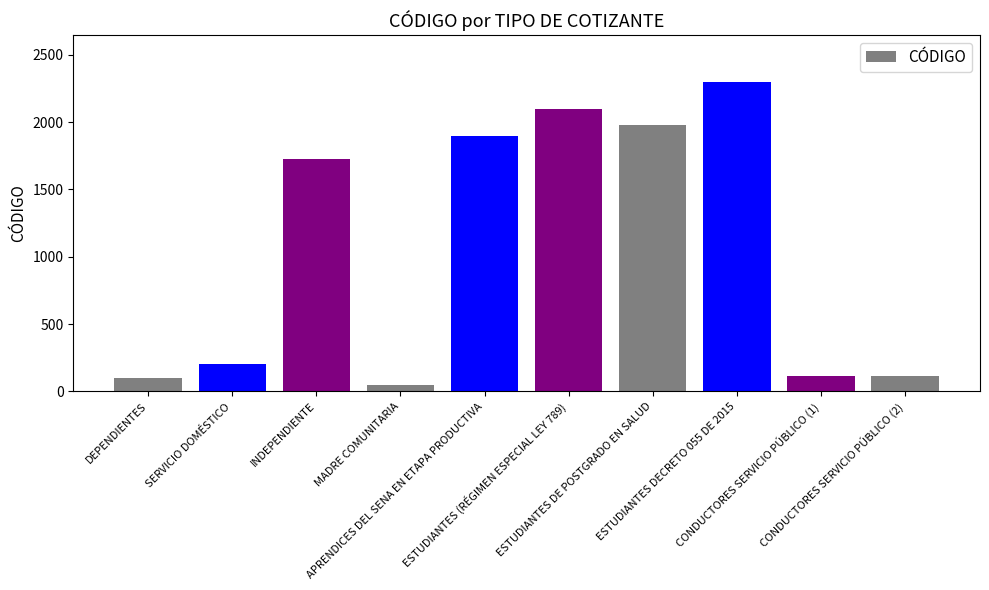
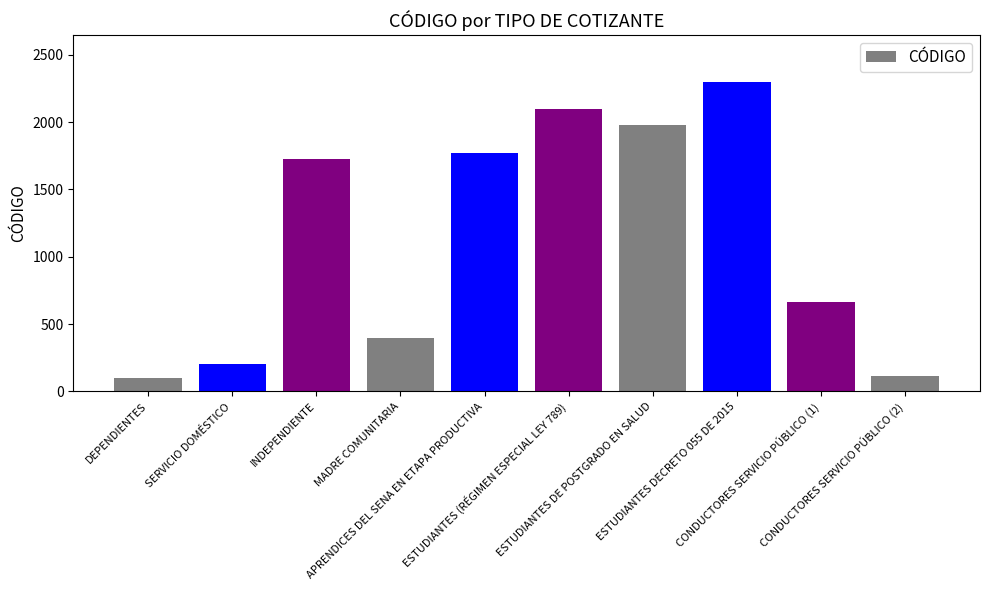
MADRE COMUNITARIA: 50 -> 400
APRENDICES DEL SENA EN ETAPA PRODUCTIVA: 1900 -> 1770
CONDUCTORES SERVICIO PÚBLICO (1): 110 -> 660
